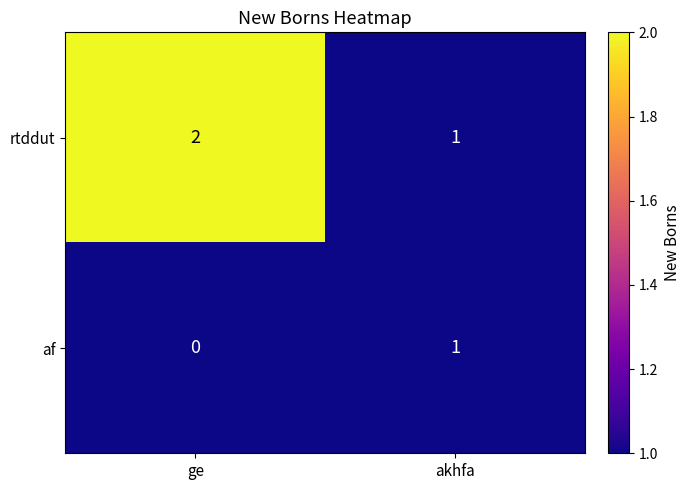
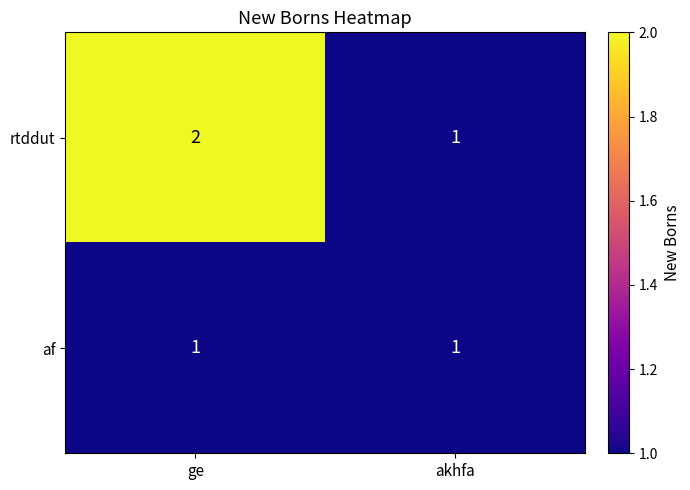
af, ge: 0 -> 1
